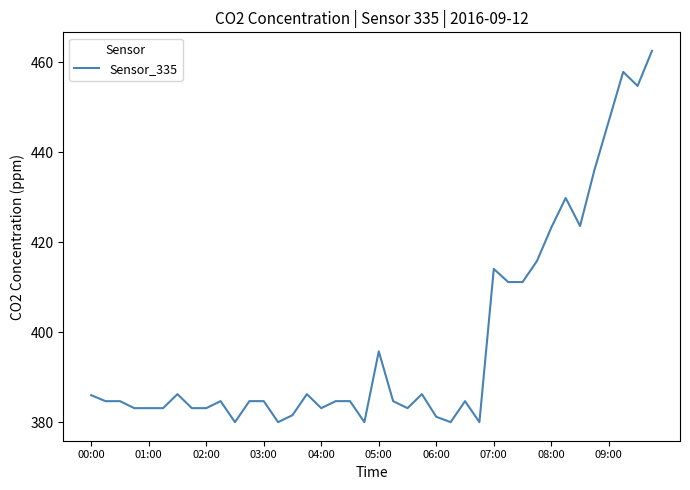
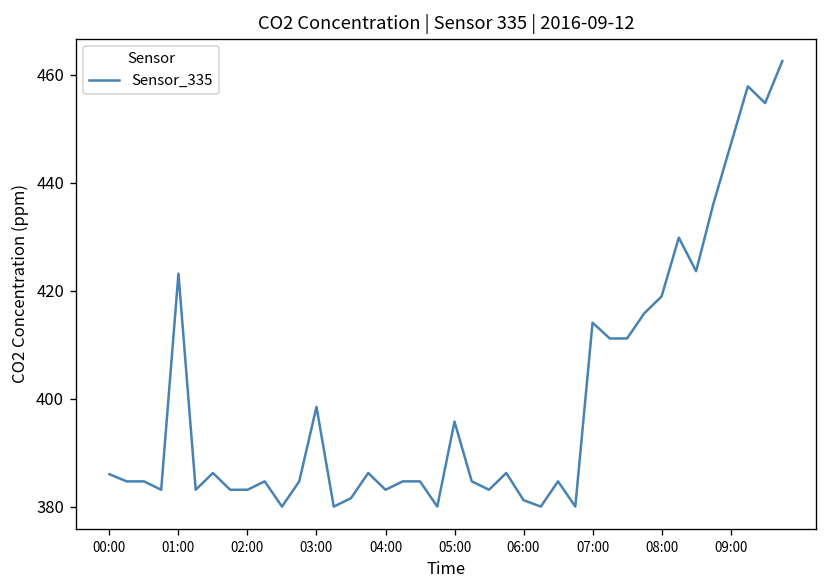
01:00: 383 -> 423
03:00: 385 -> 399
08:00: 423 -> 419
